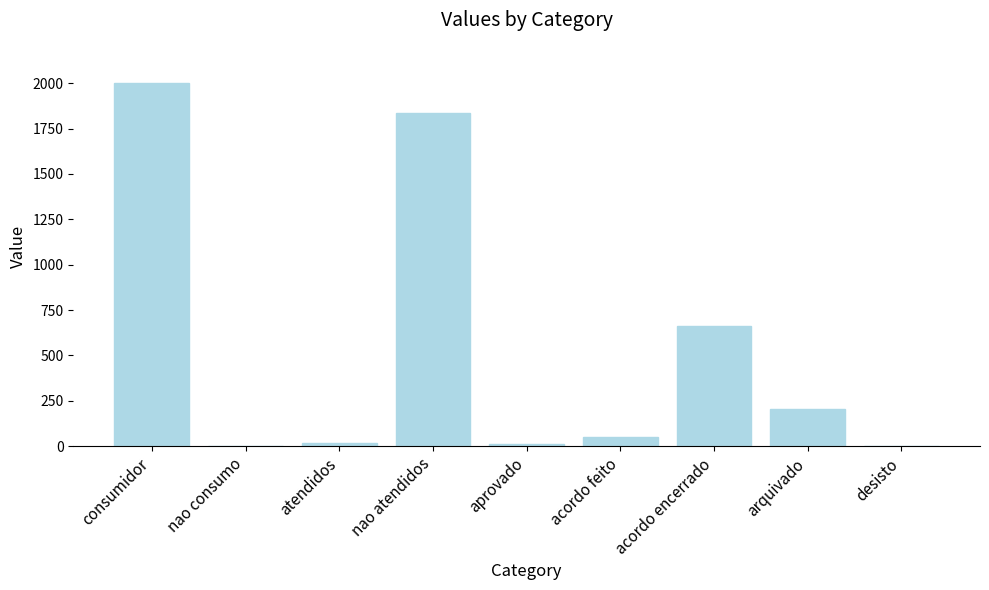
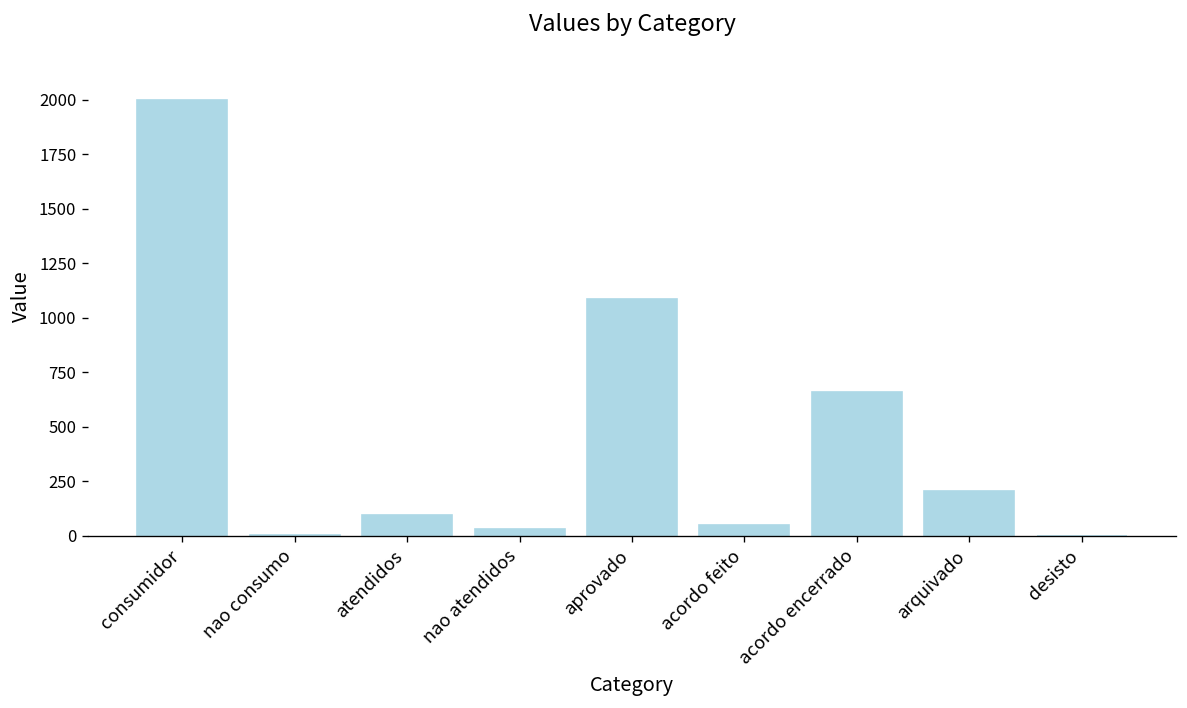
atendidos: 20 -> 90
nao atendidos: 1830 -> 30
aprovado: 10 -> 1090
